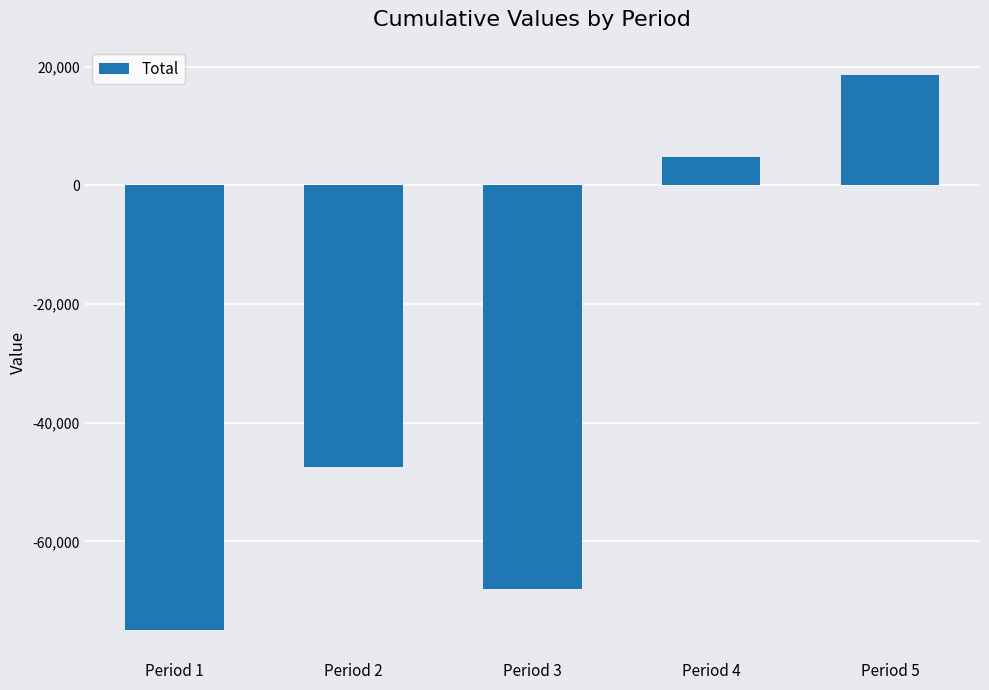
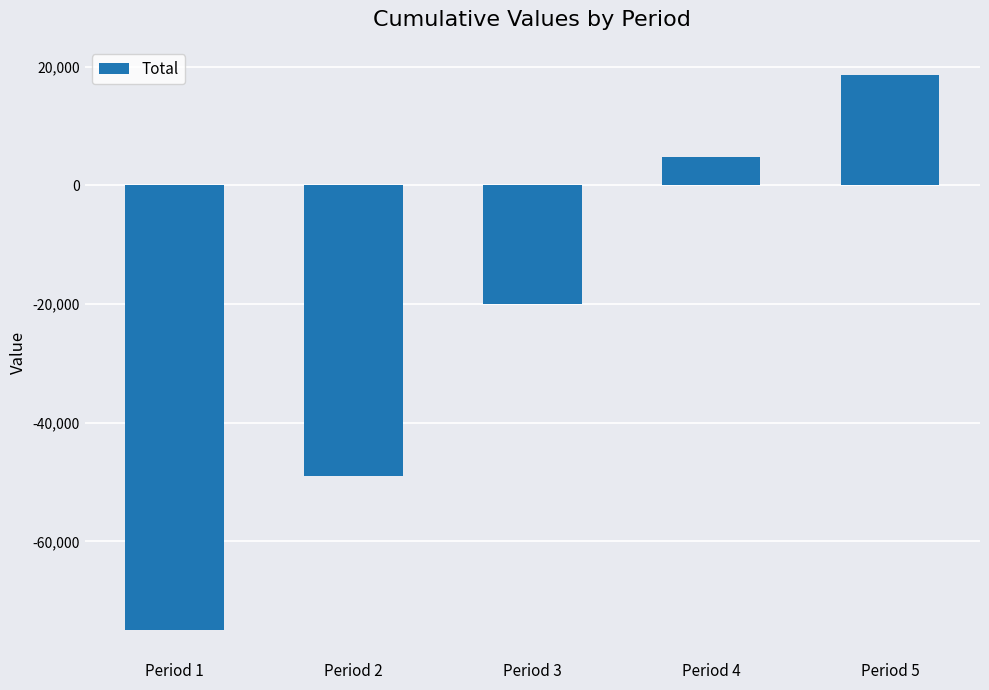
Period 2: -48,000 -> -49,000
Period 3: -68,000 -> -20,000
